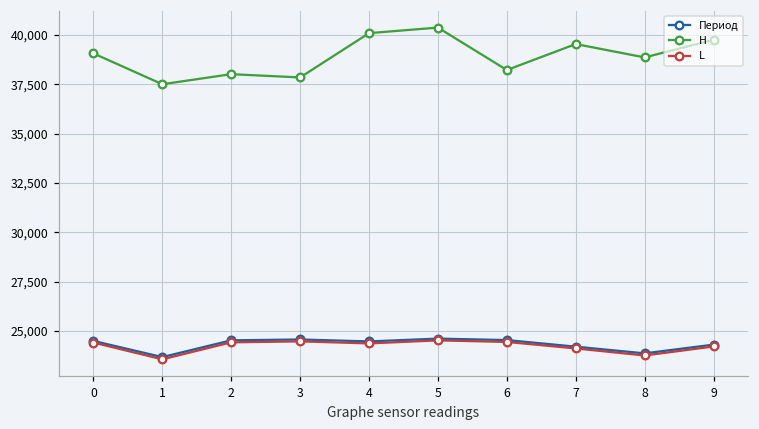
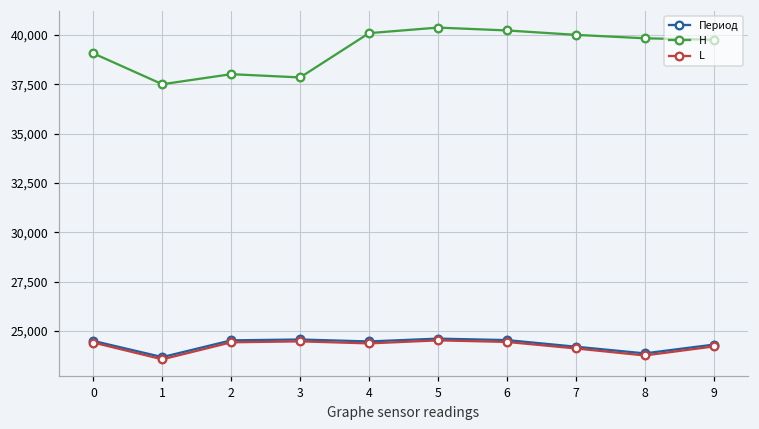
H, 6: 38,200 -> 40,200
H, 7: 39,500 -> 40,000
H, 8: 38,900 -> 39,800
